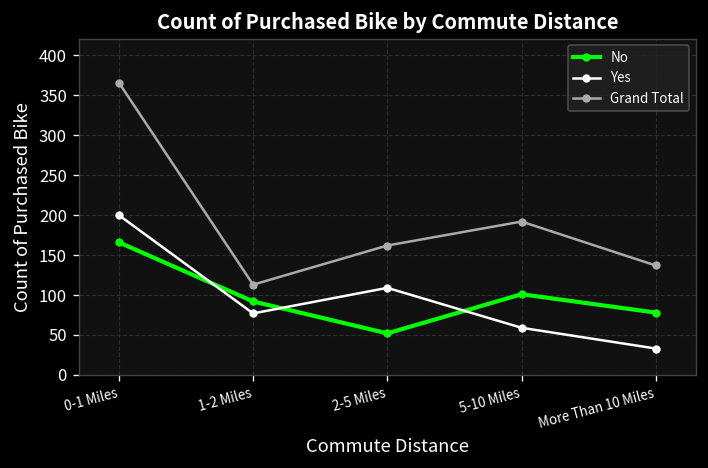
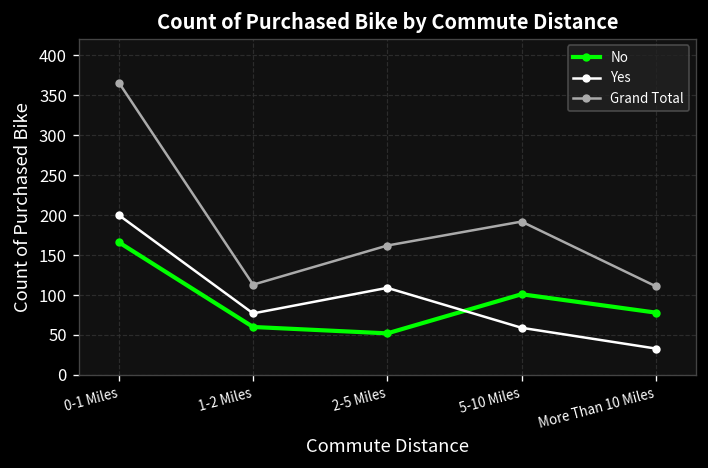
No, 1-2 Miles: 90 -> 60
Grand Total, More Than 10 Miles: 140 -> 110
